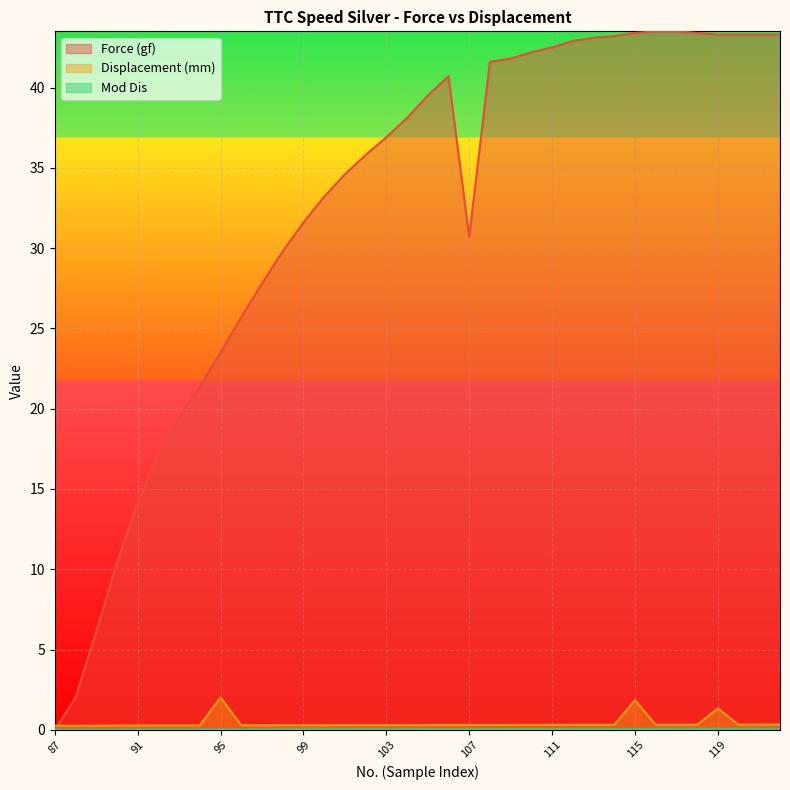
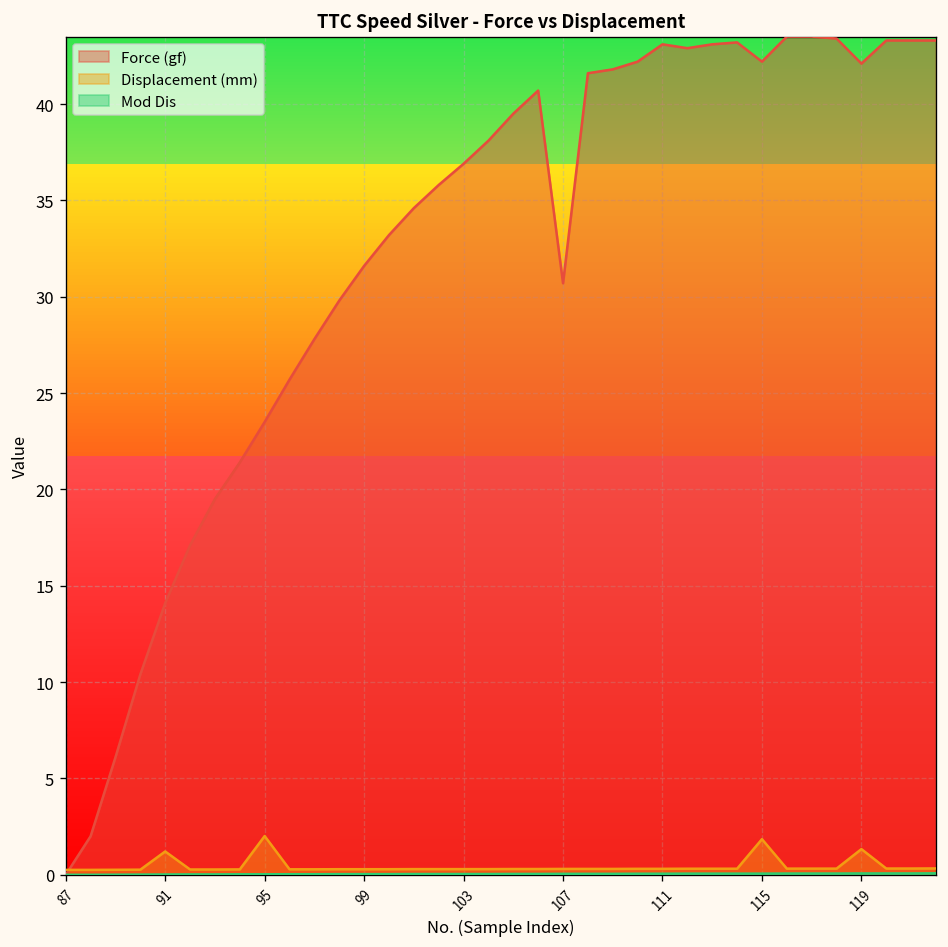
Displacement (mm), 91: 0.3 -> 1.2
Force (gf), 111: 42.5 -> 43.1
Force (gf), 115: 43.4 -> 42.2
Force (gf), 119: 43.3 -> 42.1
